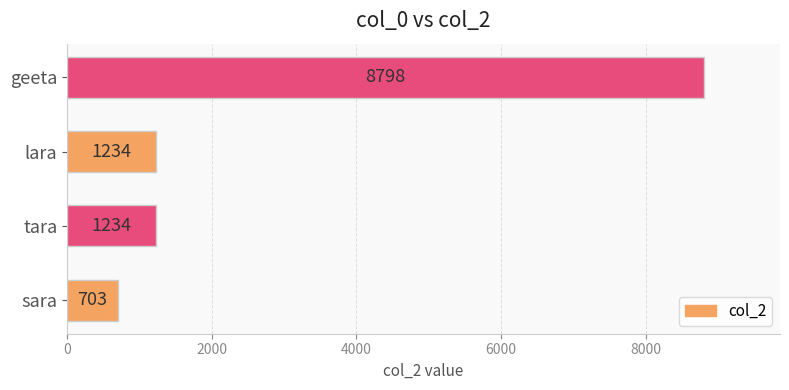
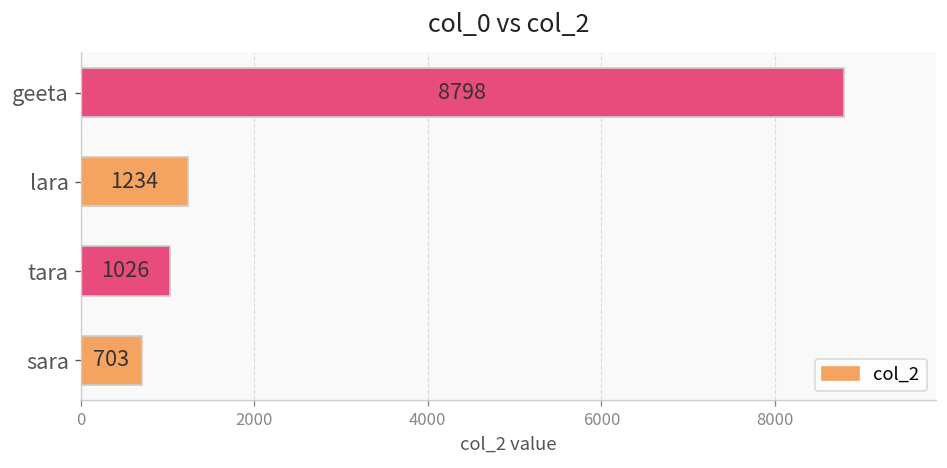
tara: 1234 -> 1026
